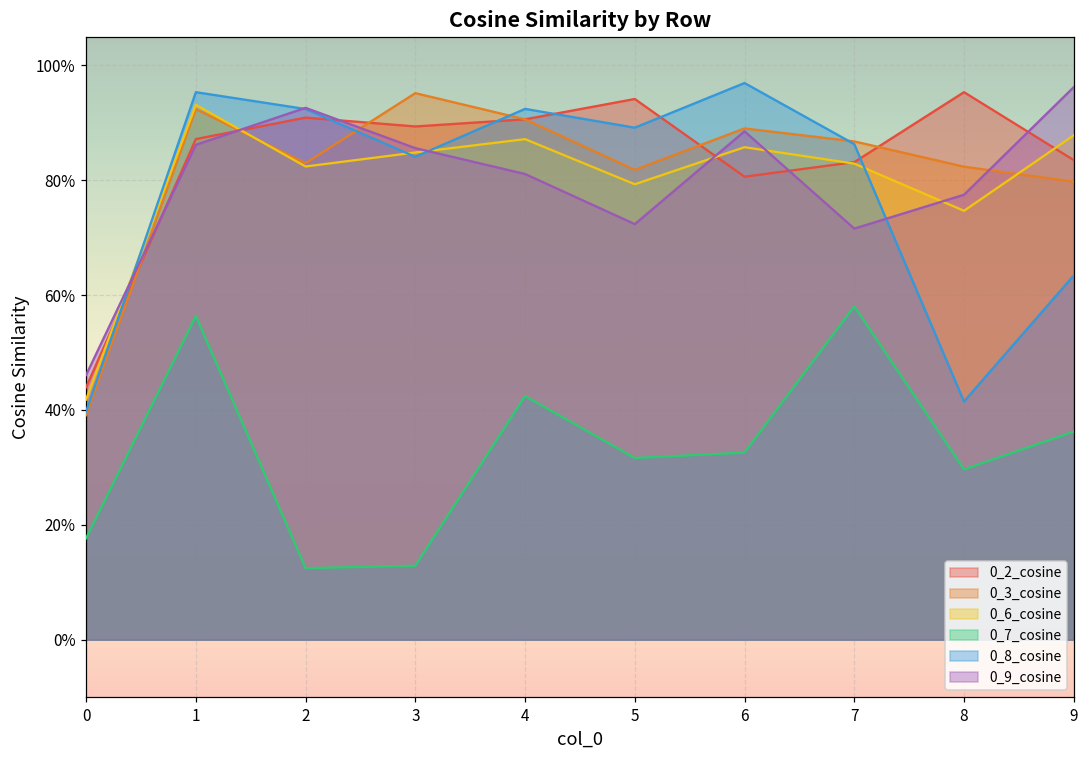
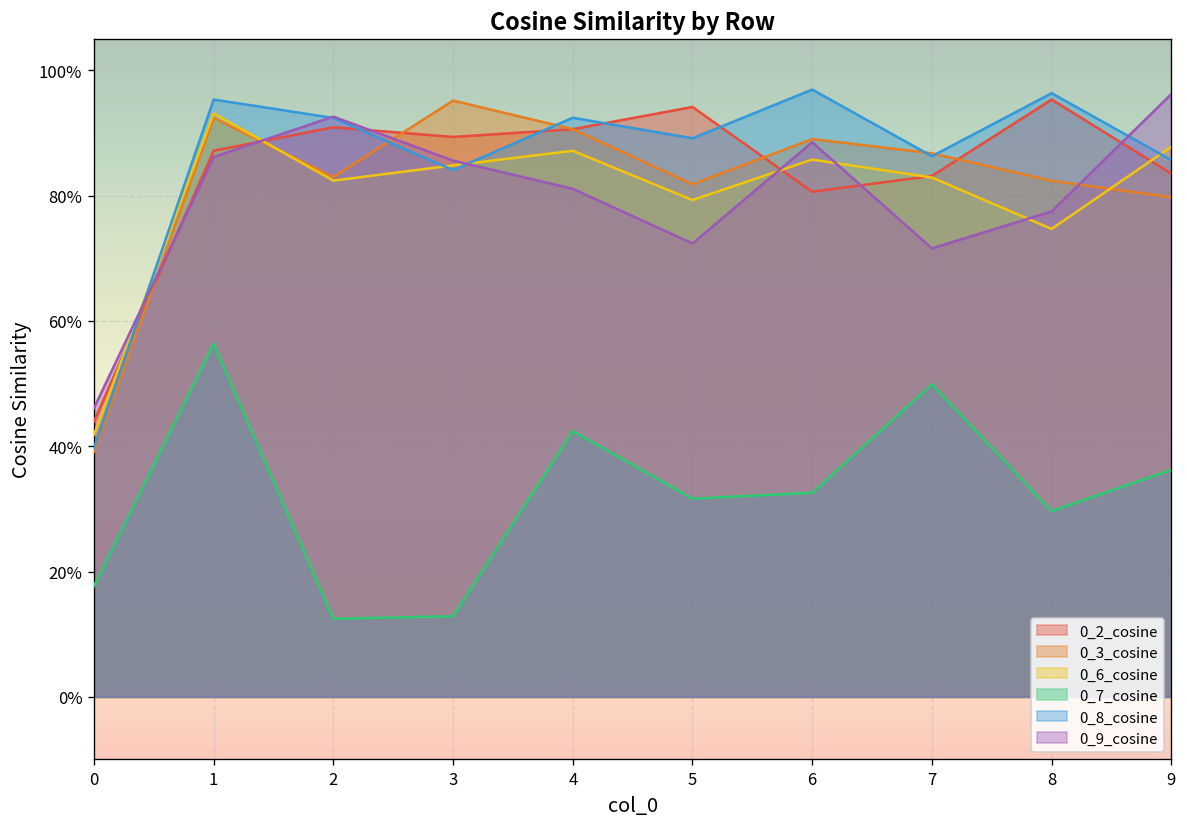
0_7_cosine, 7: 58% -> 50%
0_8_cosine, 8: 41% -> 96%
0_8_cosine, 9: 63% -> 86%
